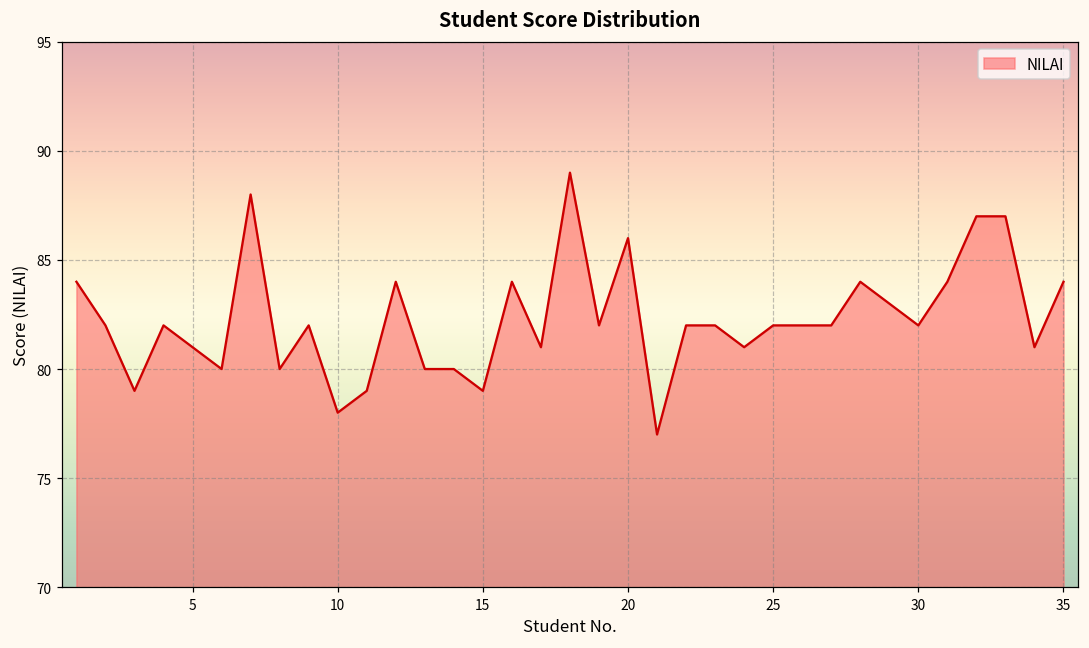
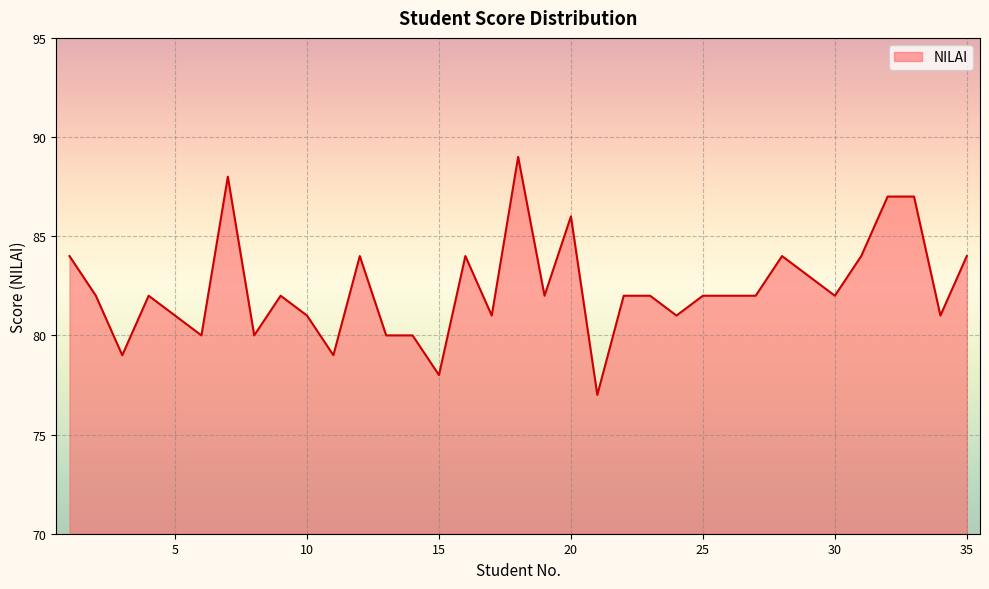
10: 78 -> 81
15: 79 -> 78
